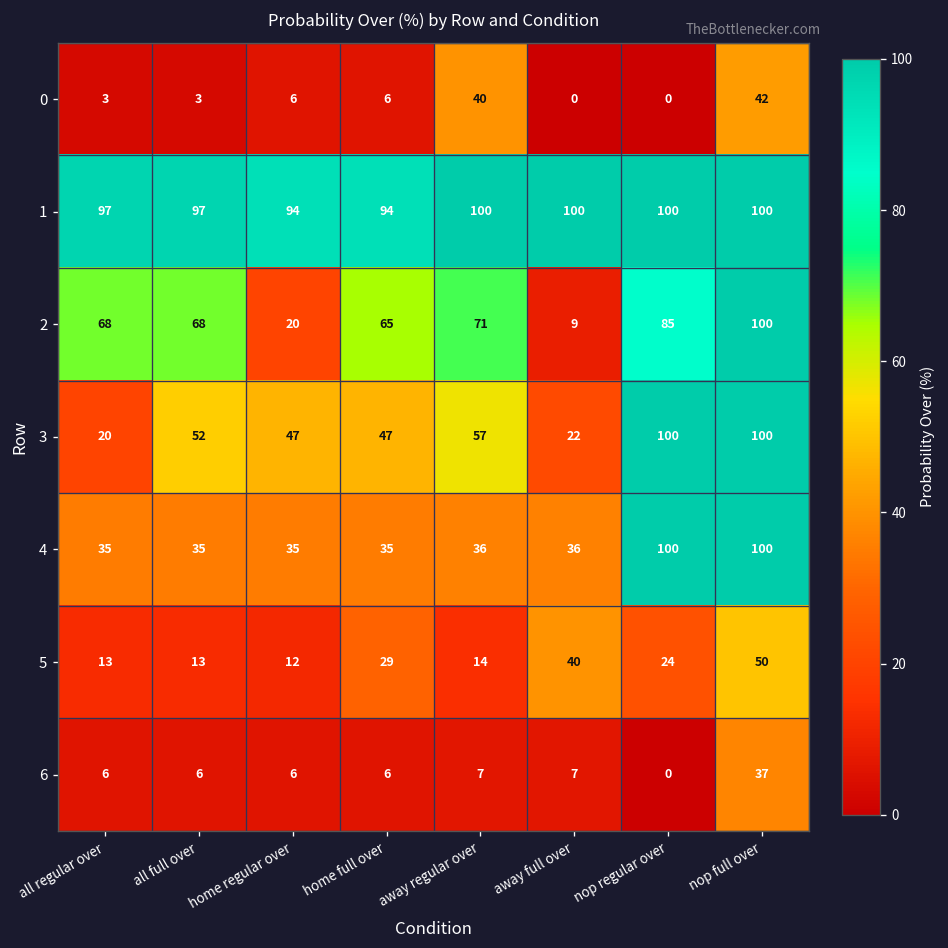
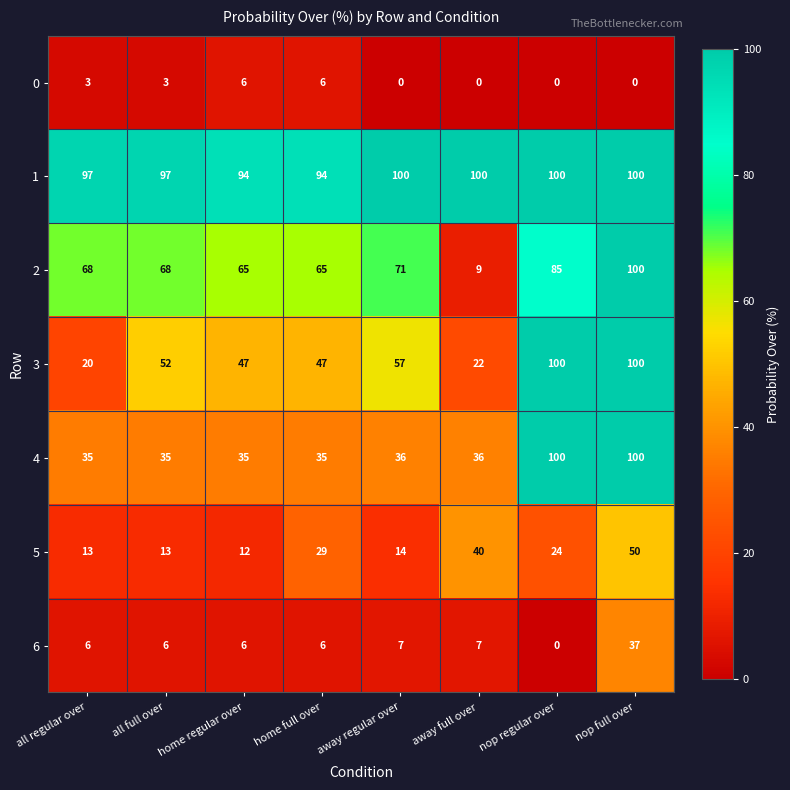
0, away regular over: 40 -> 0
0, nop full over: 42 -> 0
2, home regular over: 20 -> 65
